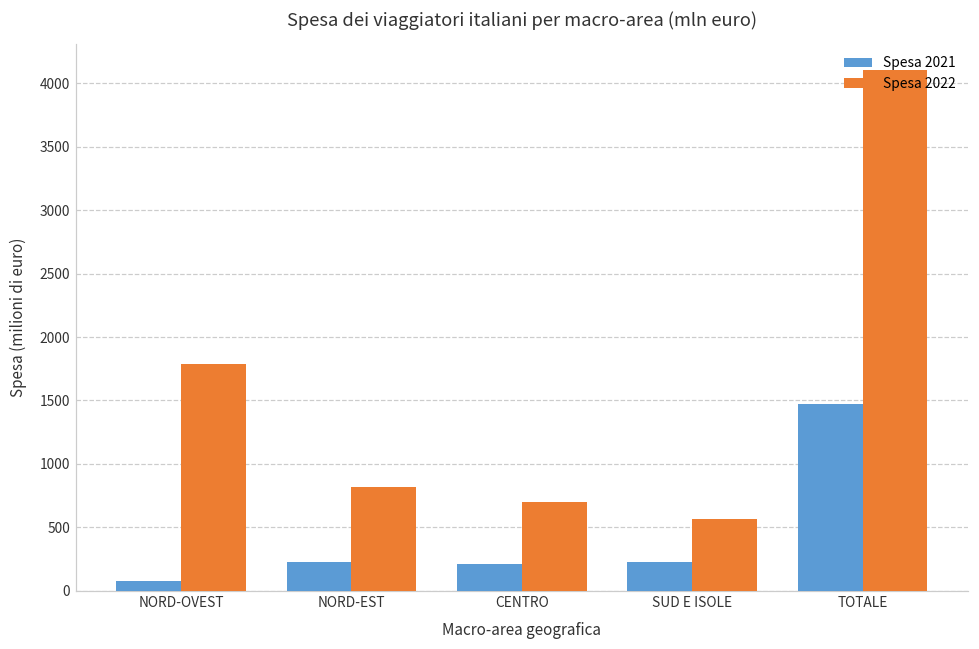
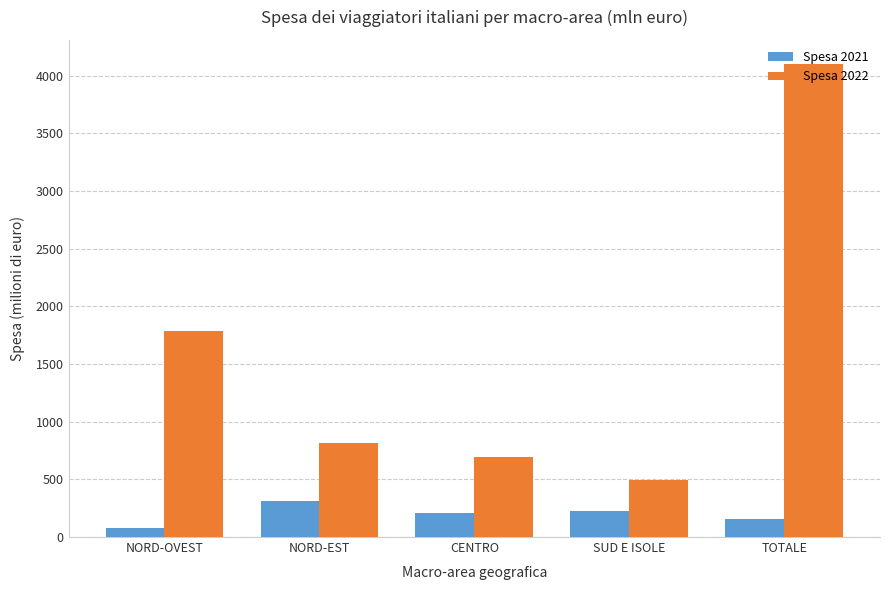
Spesa 2021, NORD-EST: 230 -> 320
Spesa 2022, SUD E ISOLE: 560 -> 490
Spesa 2021, TOTALE: 1470 -> 160
